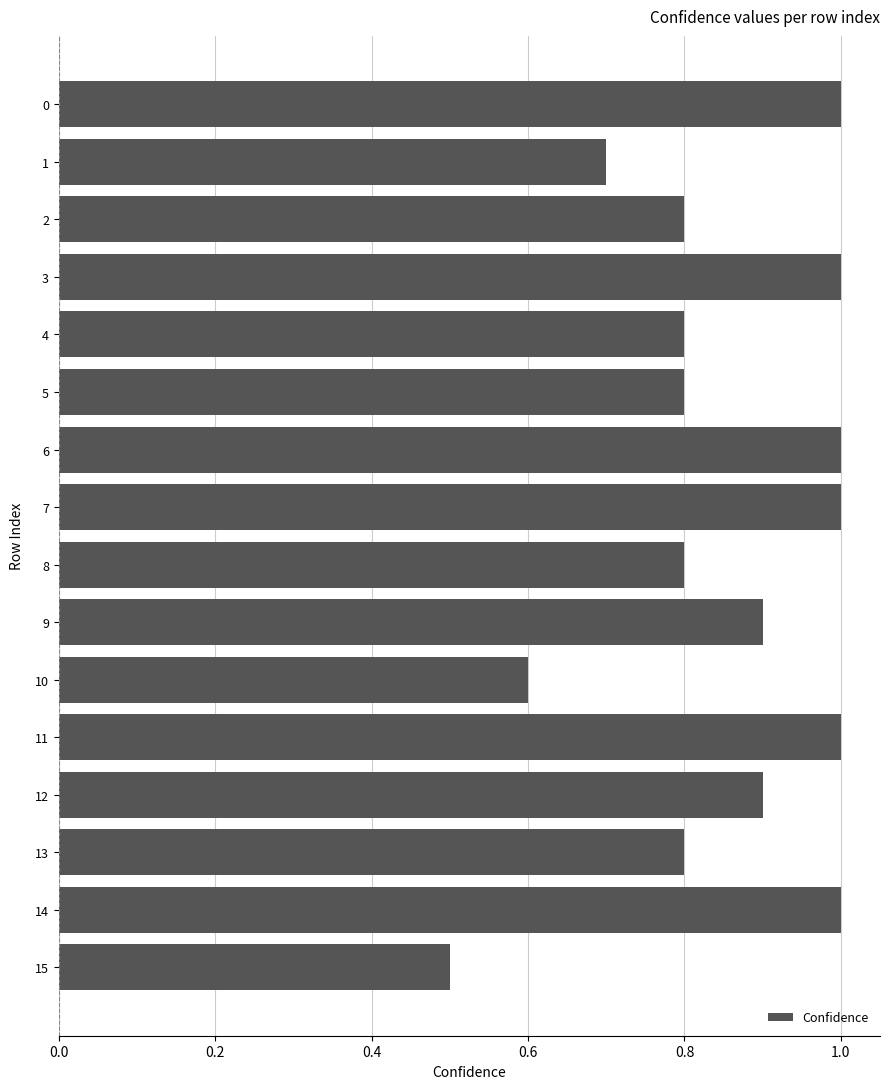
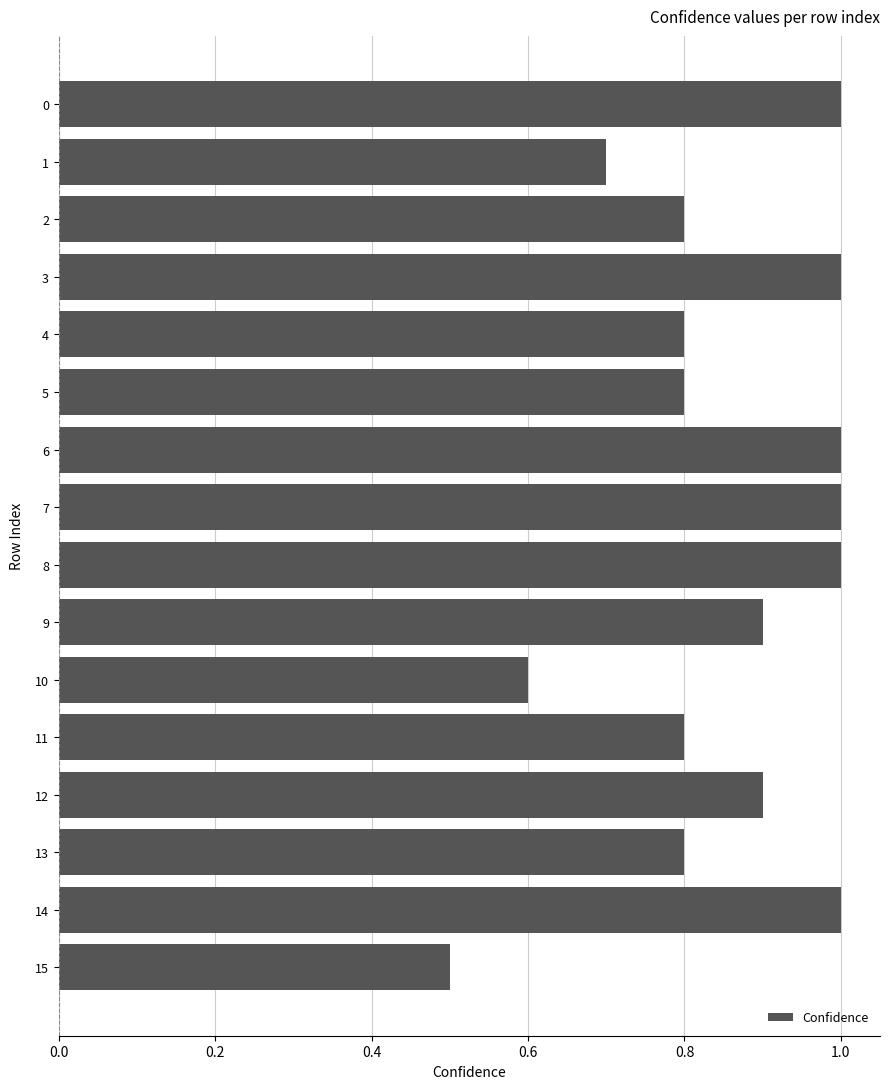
8: 0.8 -> 1.0
11: 1.0 -> 0.8
